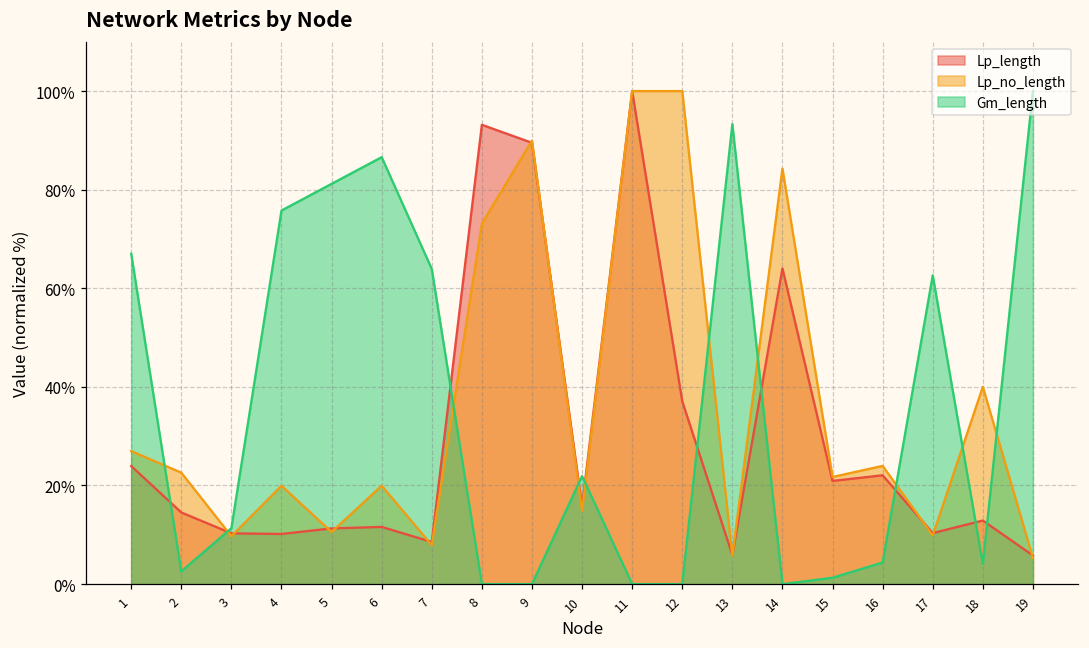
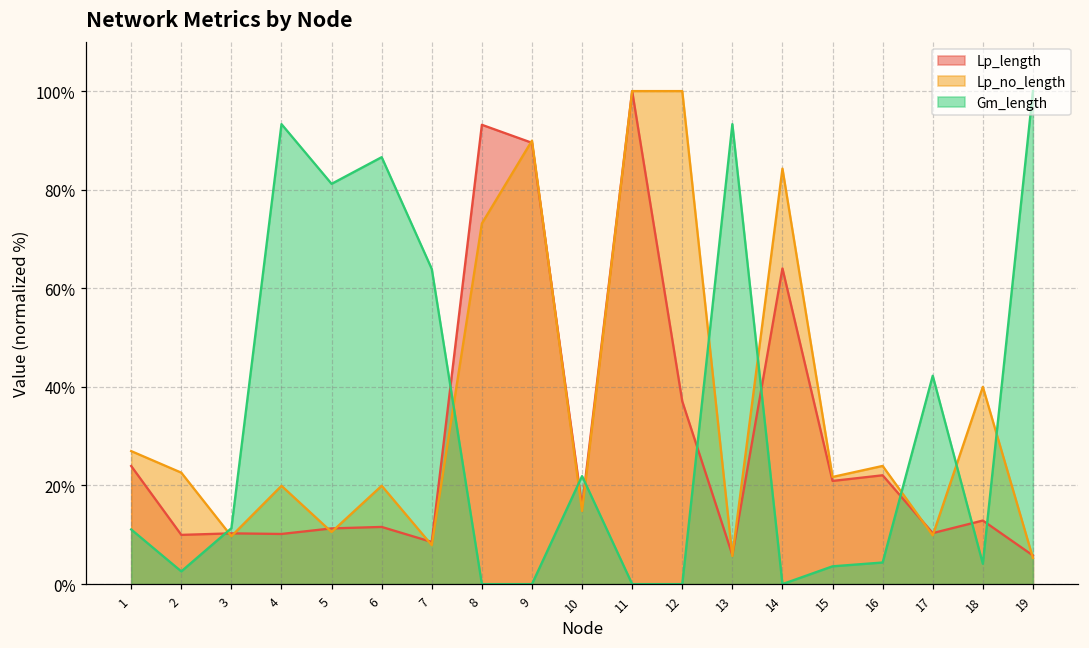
Gm_length, 1: 67% -> 11%
Lp_length, 2: 15% -> 10%
Gm_length, 4: 76% -> 93%
Gm_length, 15: 1% -> 4%
Gm_length, 17: 63% -> 42%
